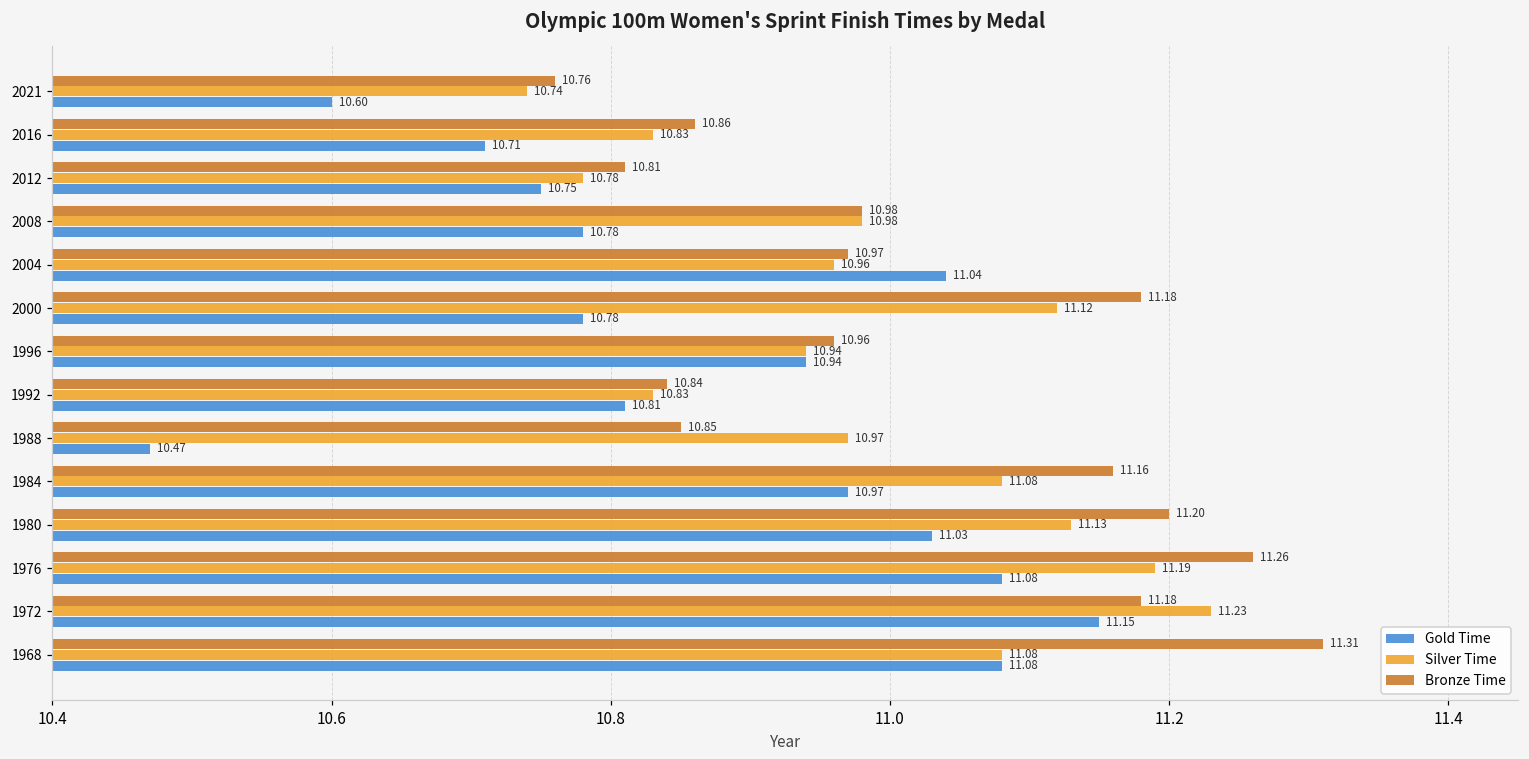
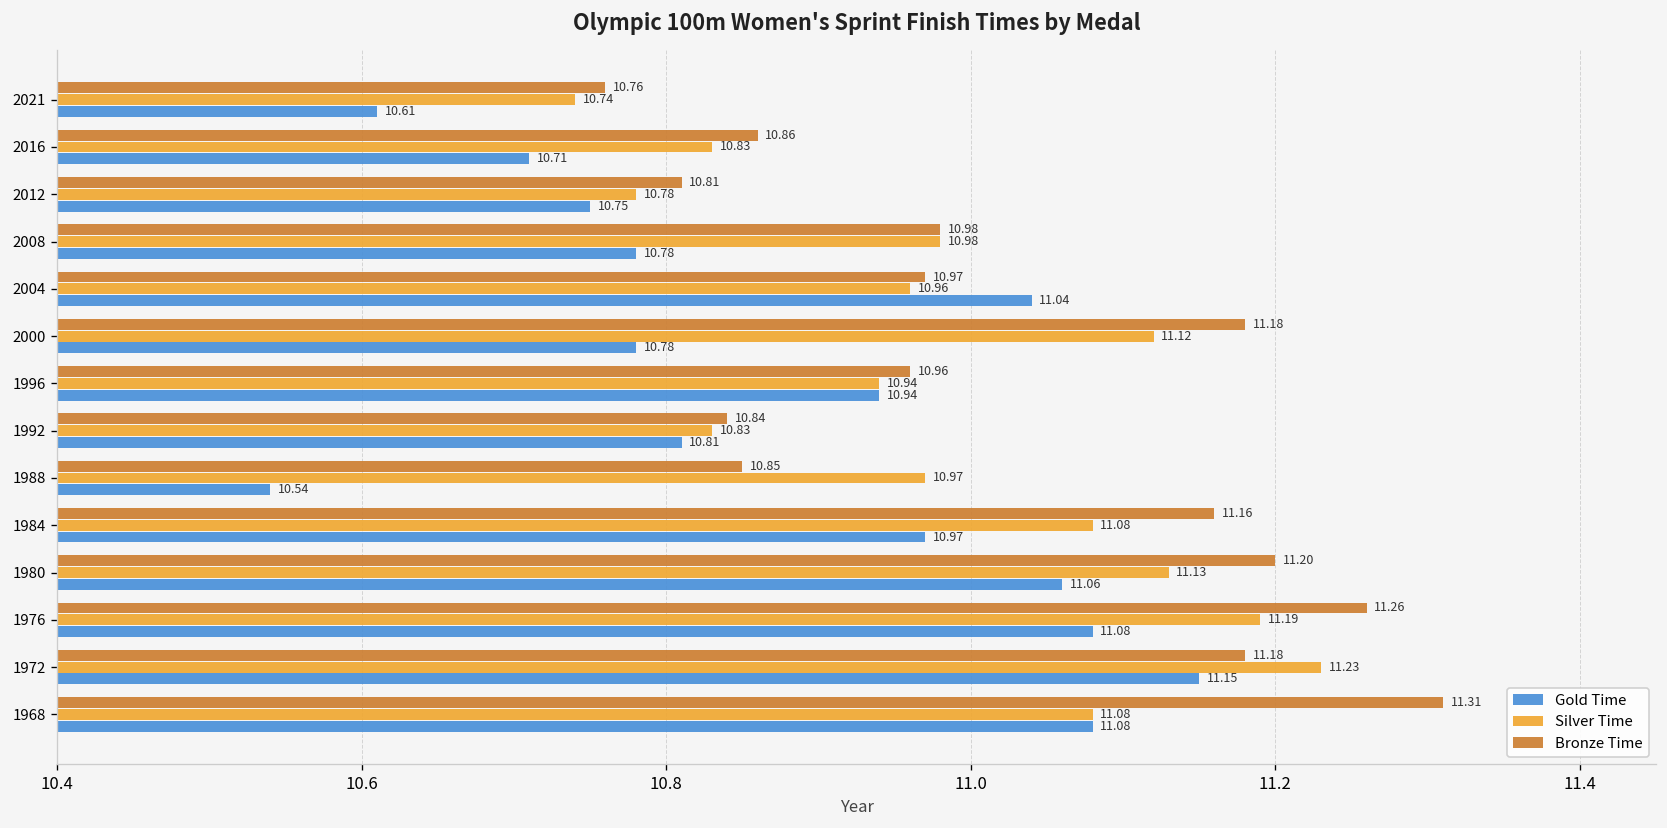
Gold Time, 2021: 10.60 -> 10.61
Gold Time, 1988: 10.47 -> 10.54
Gold Time, 1980: 11.03 -> 11.06
